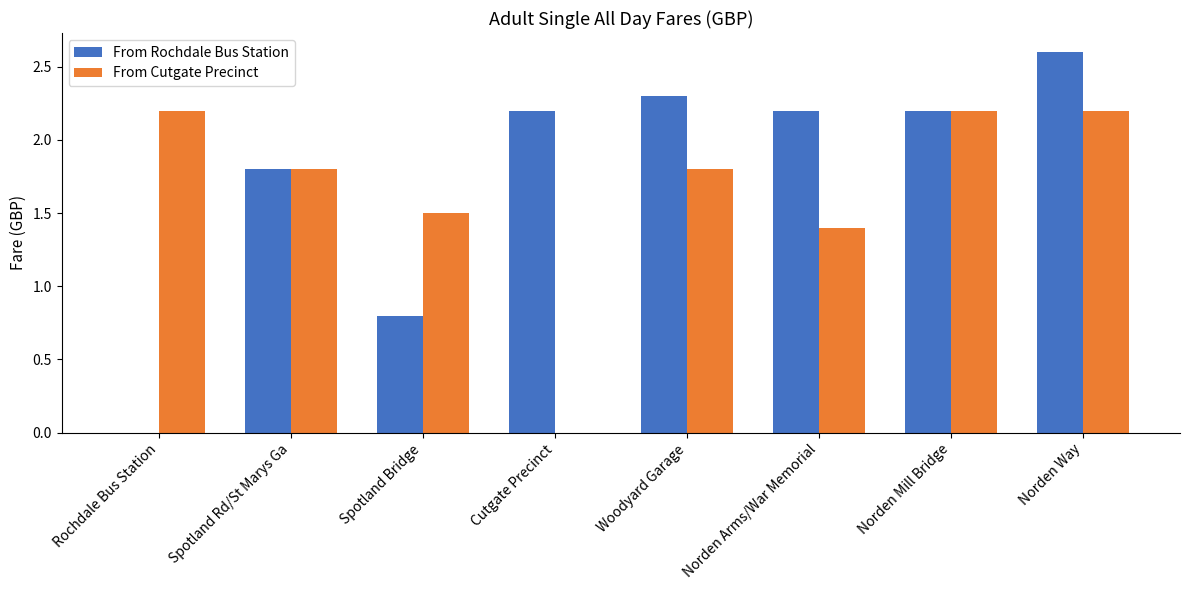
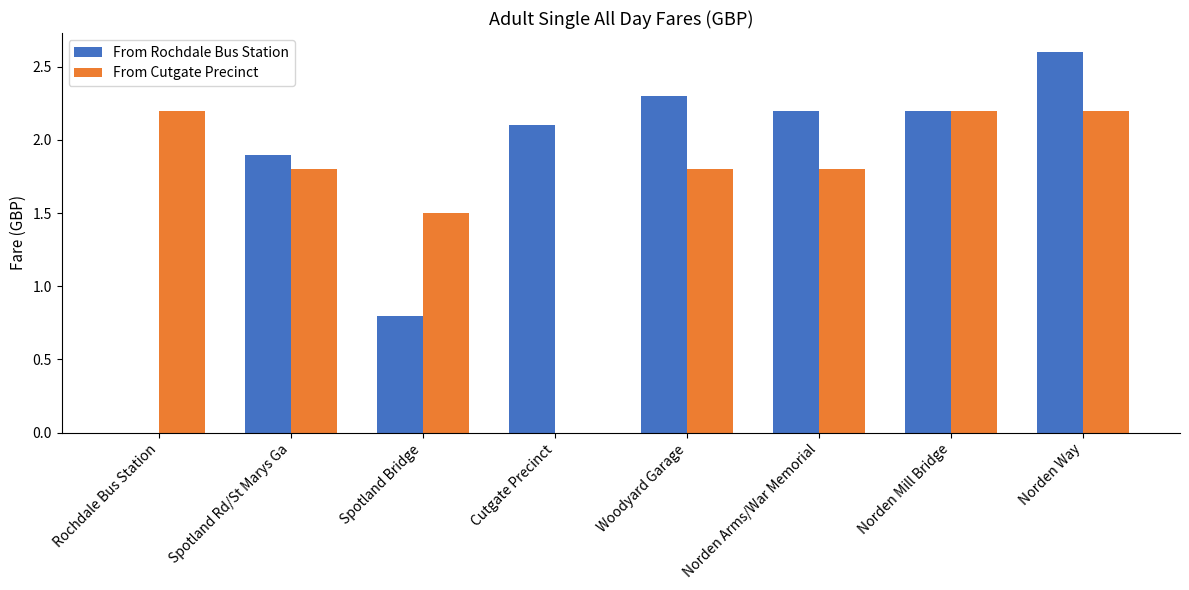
From Rochdale Bus Station, Spotland Rd/St Marys Ga: 1.8 -> 1.9
From Rochdale Bus Station, Cutgate Precinct: 2.2 -> 2.1
From Cutgate Precinct, Norden Arms/War Memorial: 1.4 -> 1.8
